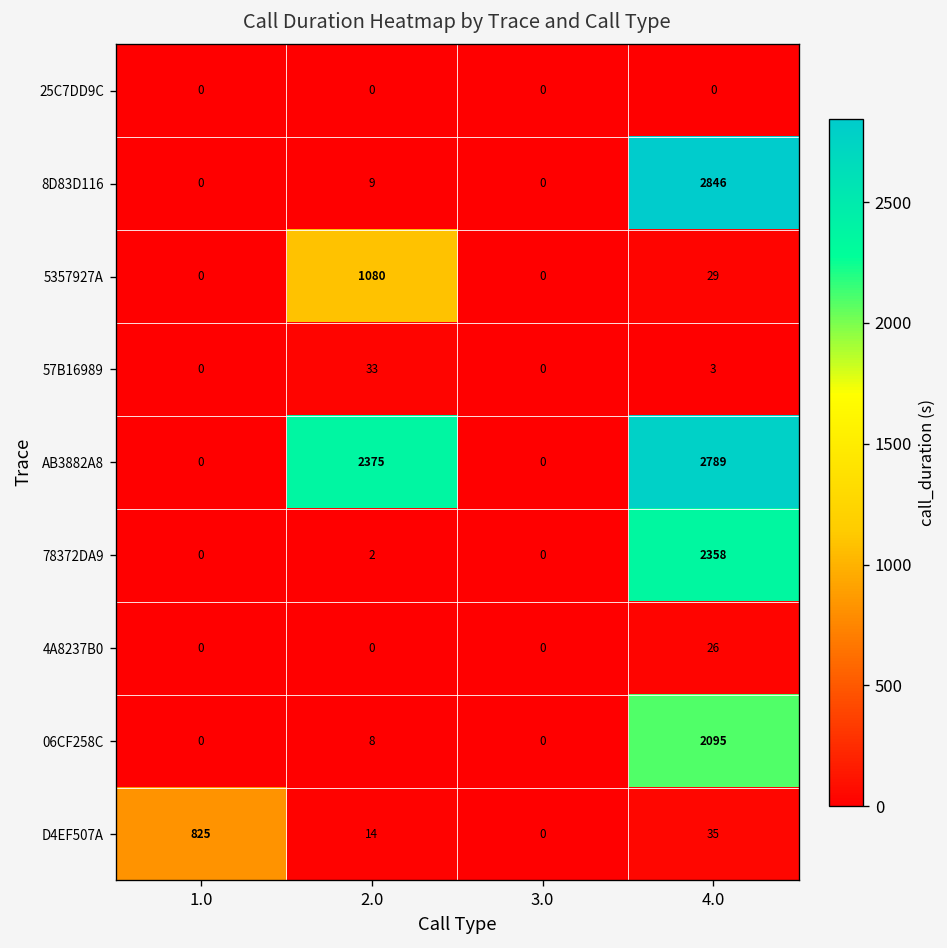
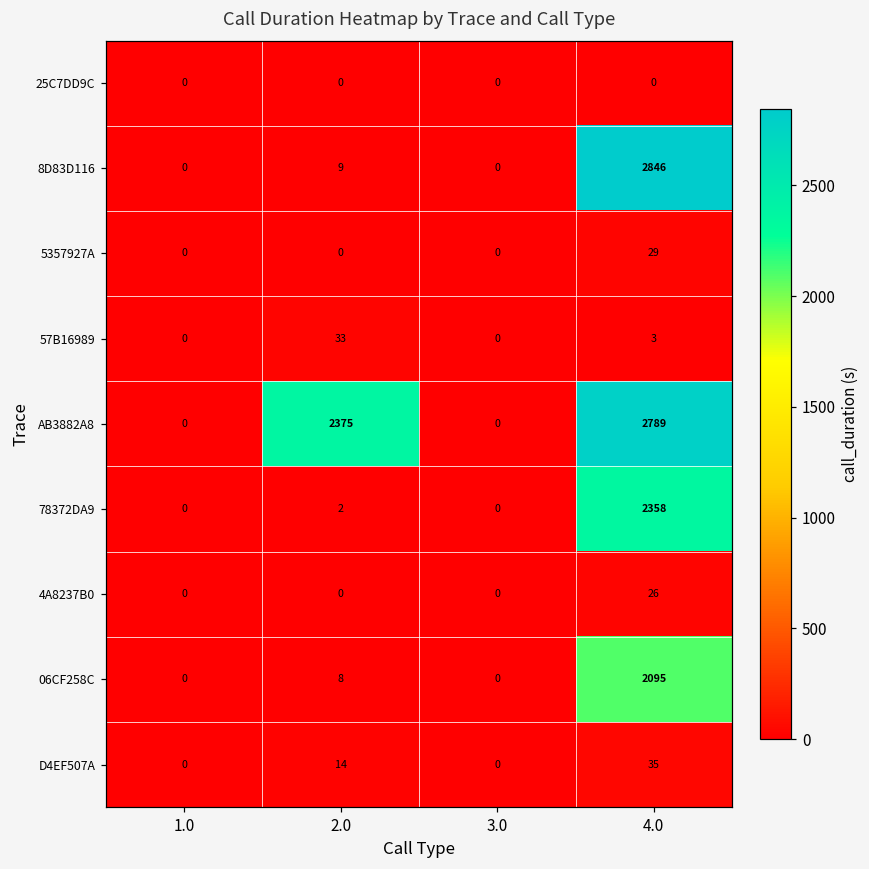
5357927A, 2.0: 1080 -> 0
D4EF507A, 1.0: 825 -> 0
